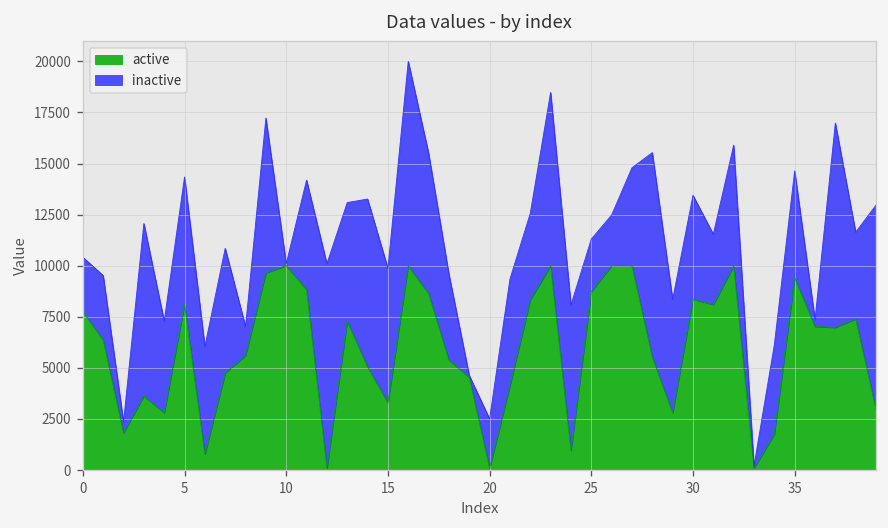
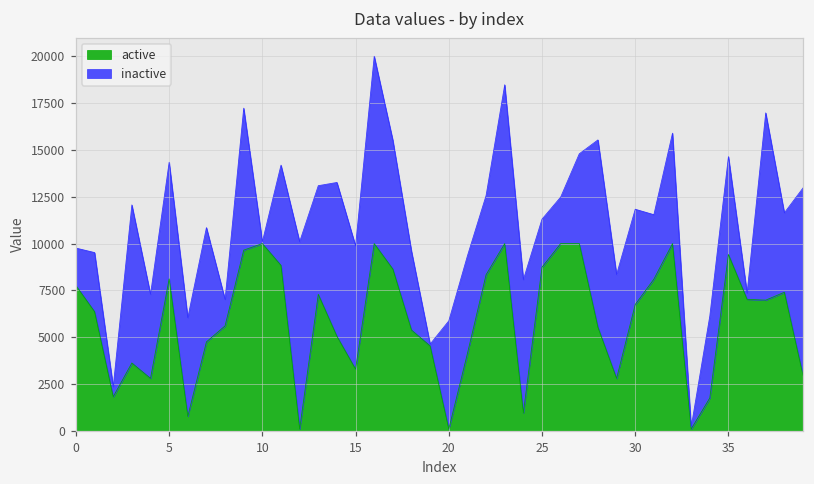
inactive, 0: 2700 -> 2000
inactive, 20: 2400 -> 5800
active, 30: 8400 -> 6700
